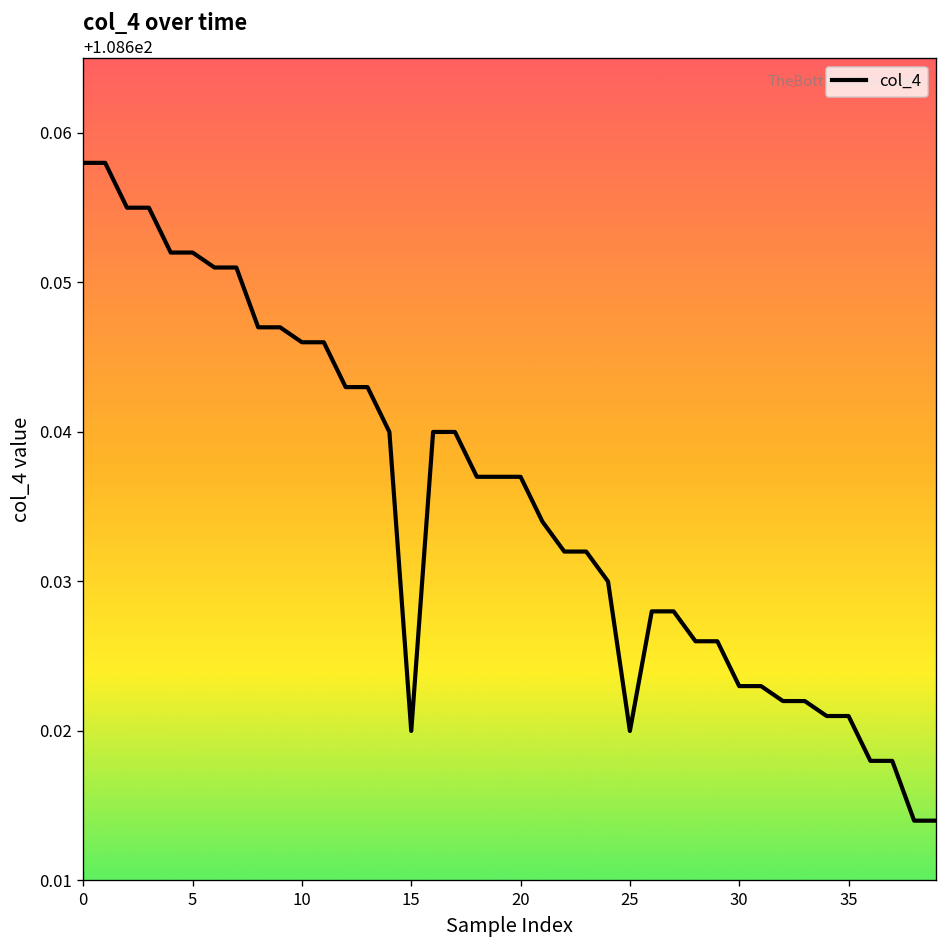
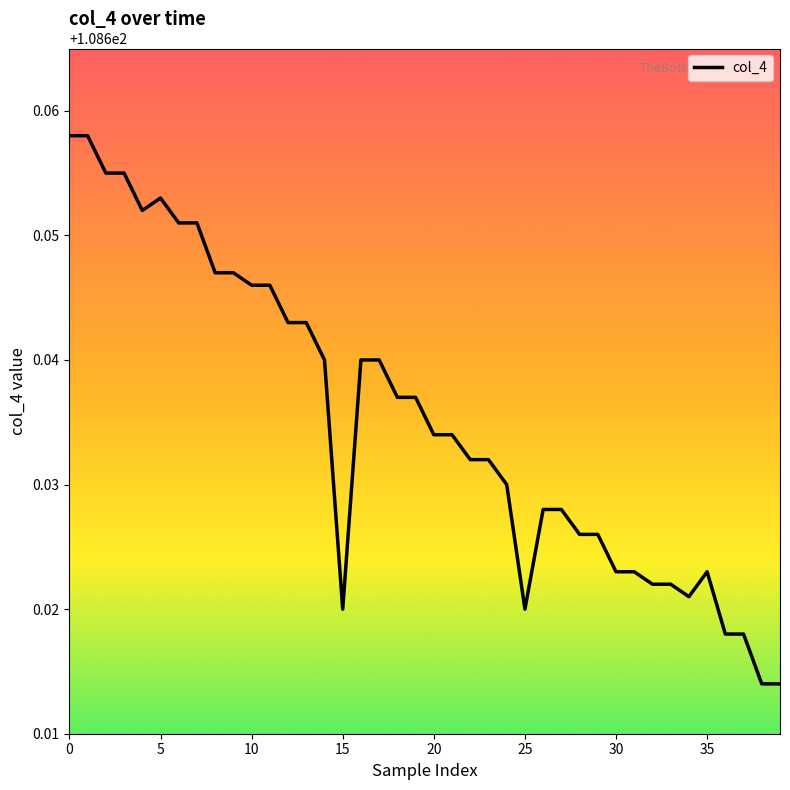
5: 108.652 -> 108.653
20: 108.637 -> 108.634
35: 108.621 -> 108.623
